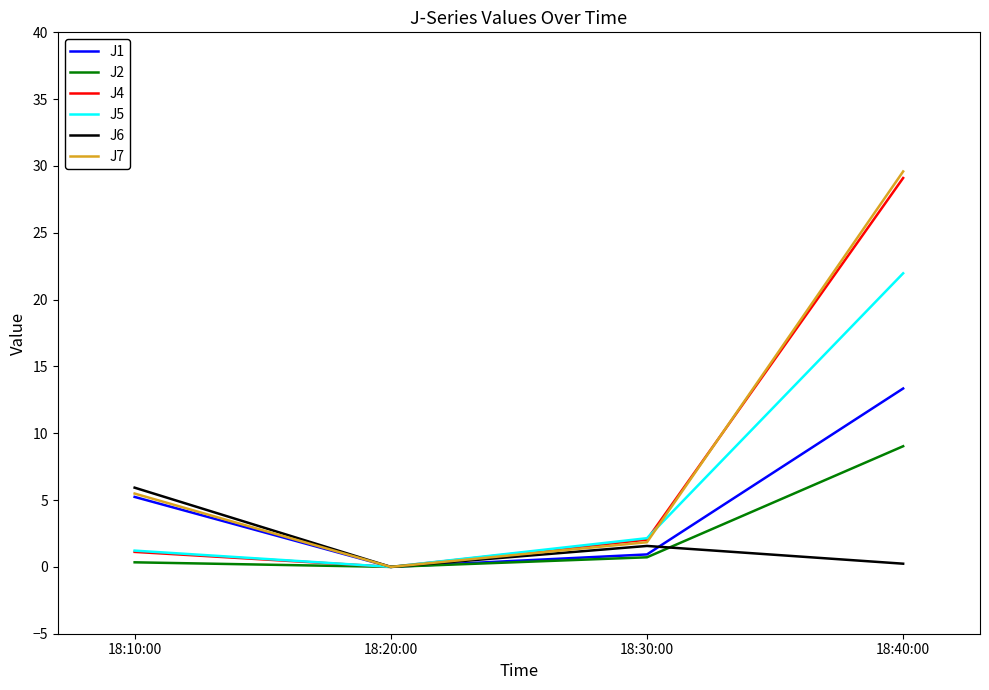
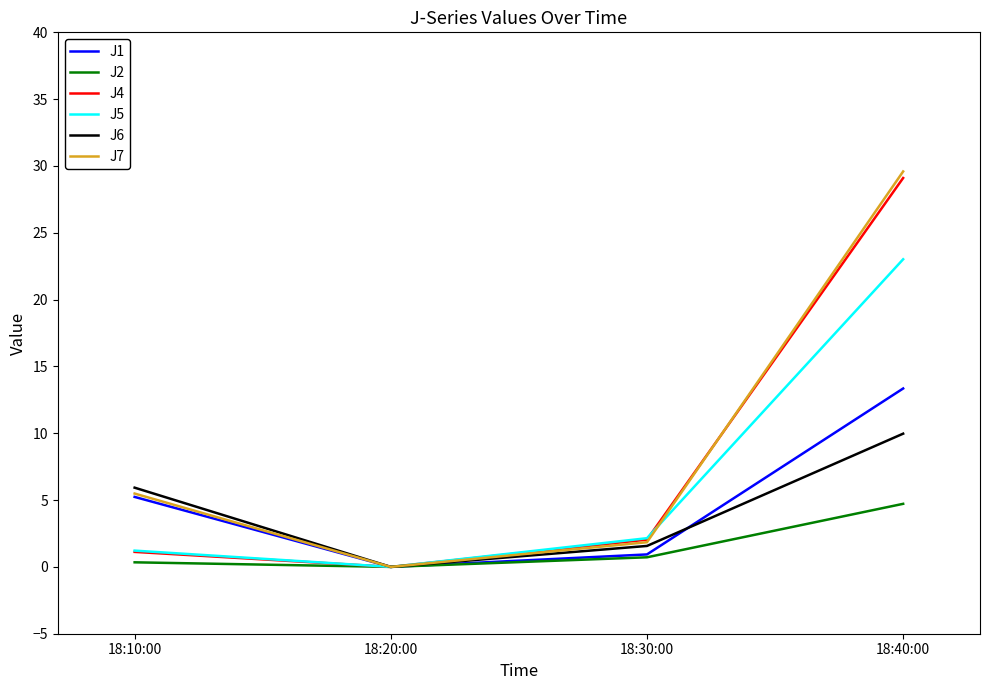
J2, 18:40:00: 9.0 -> 4.7
J5, 18:40:00: 22.0 -> 23.0
J6, 18:40:00: 0.2 -> 10.0
